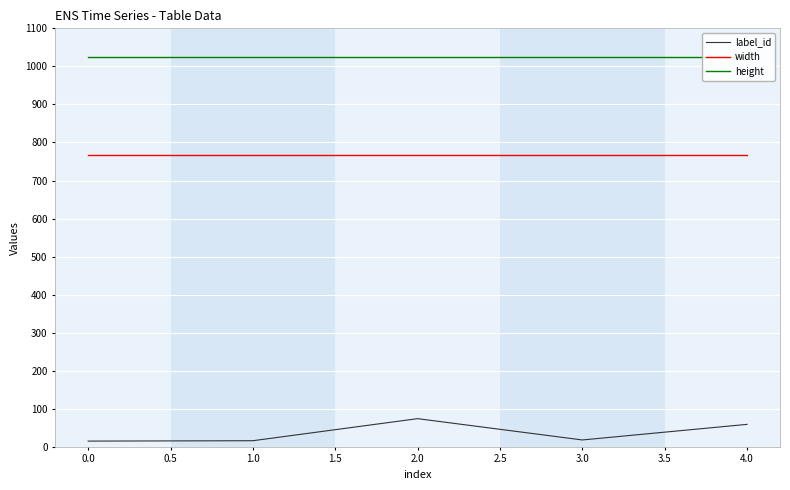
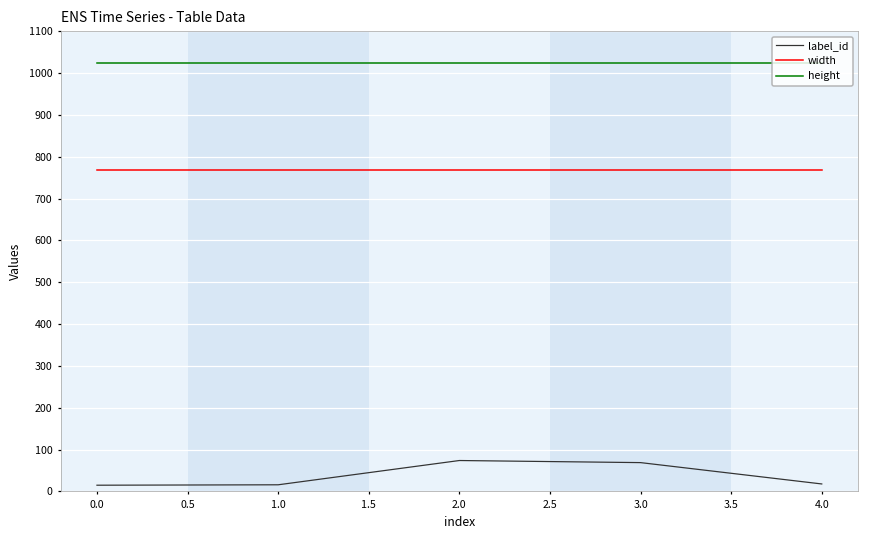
label_id, 3.0: 20 -> 70
label_id, 4.0: 60 -> 20
